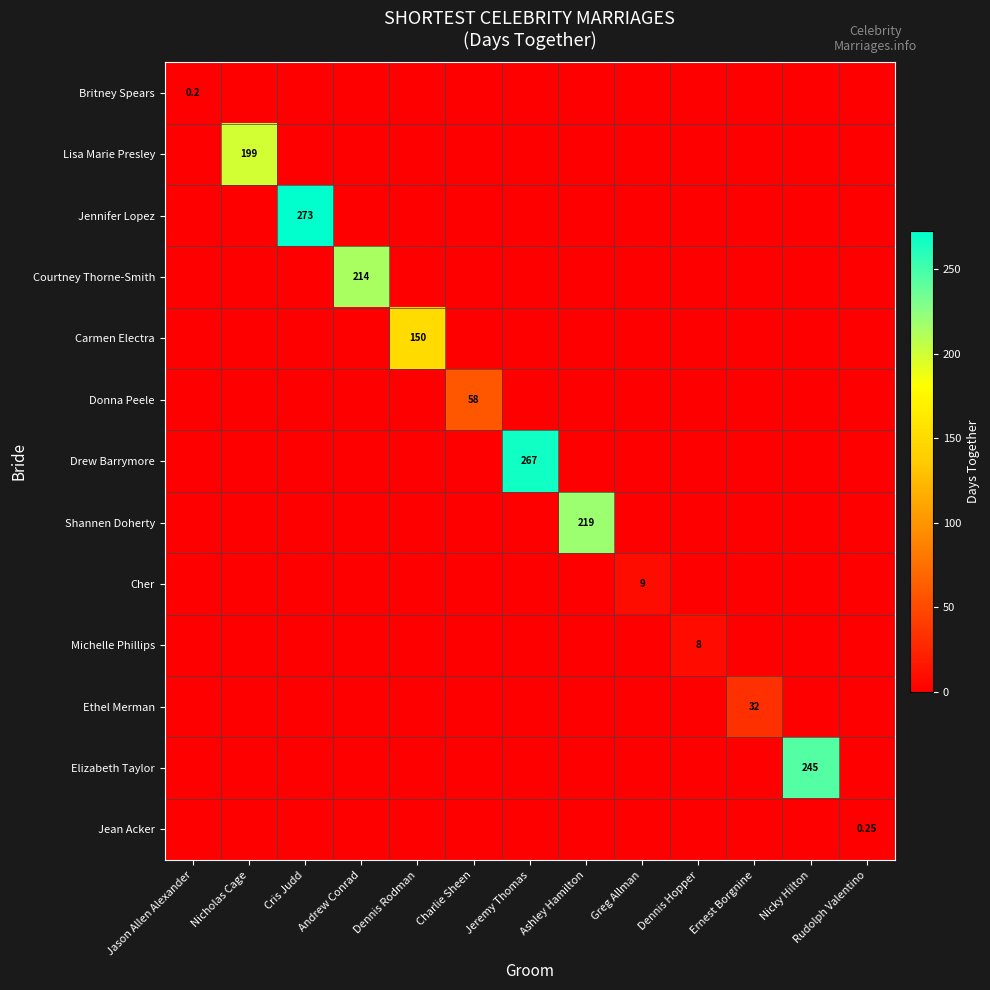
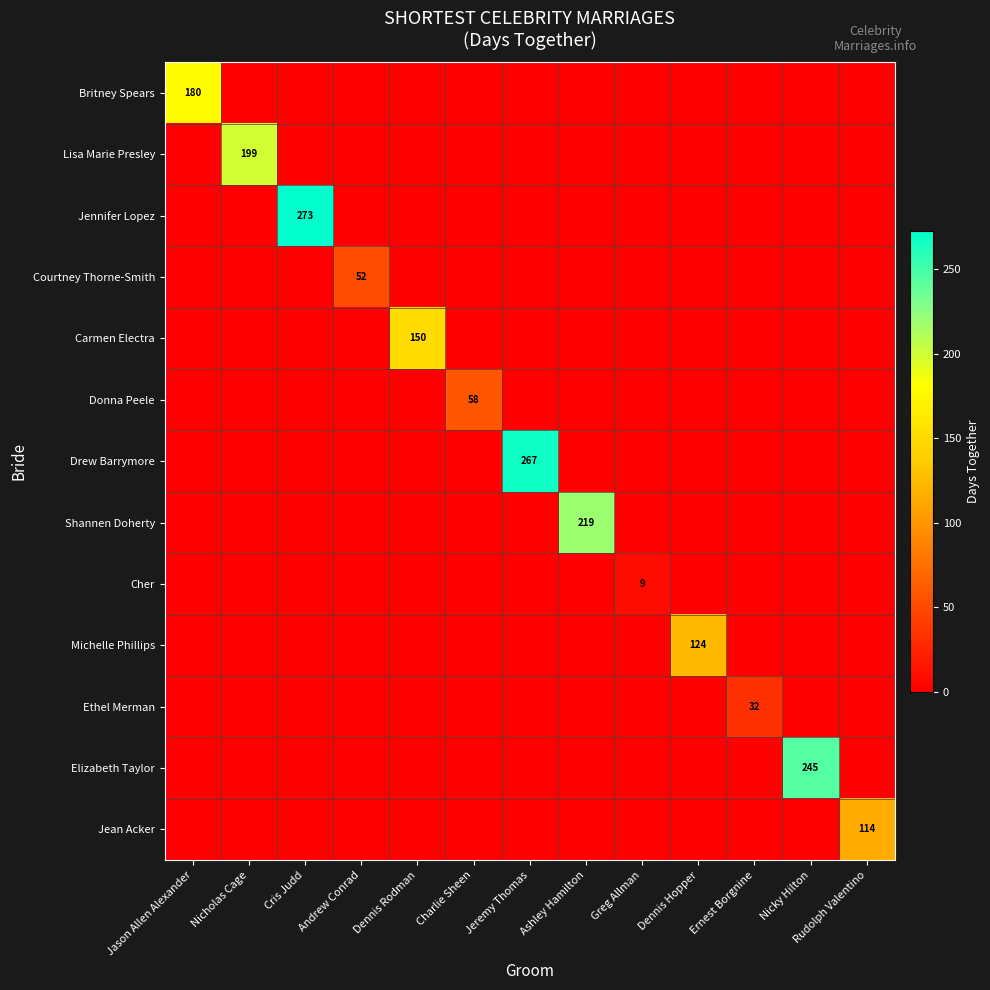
Britney Spears, Jason Allen Alexander: 0.2 -> 180
Courtney Thorne-Smith, Andrew Conrad: 214 -> 52
Michelle Phillips, Dennis Hopper: 8 -> 124
Jean Acker, Rudolph Valentino: 0.25 -> 114
